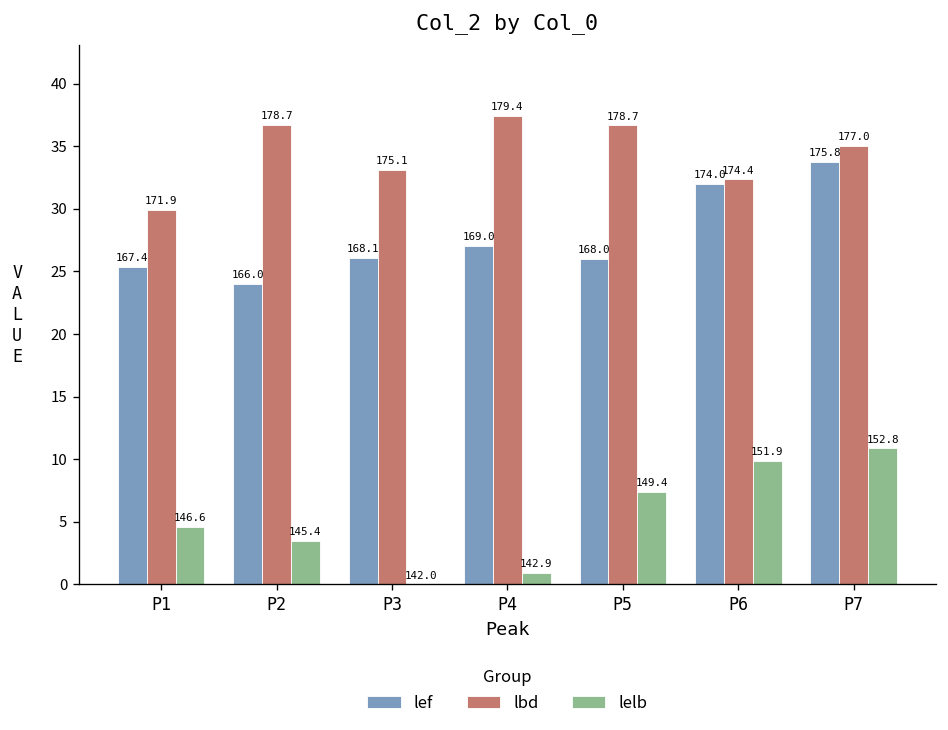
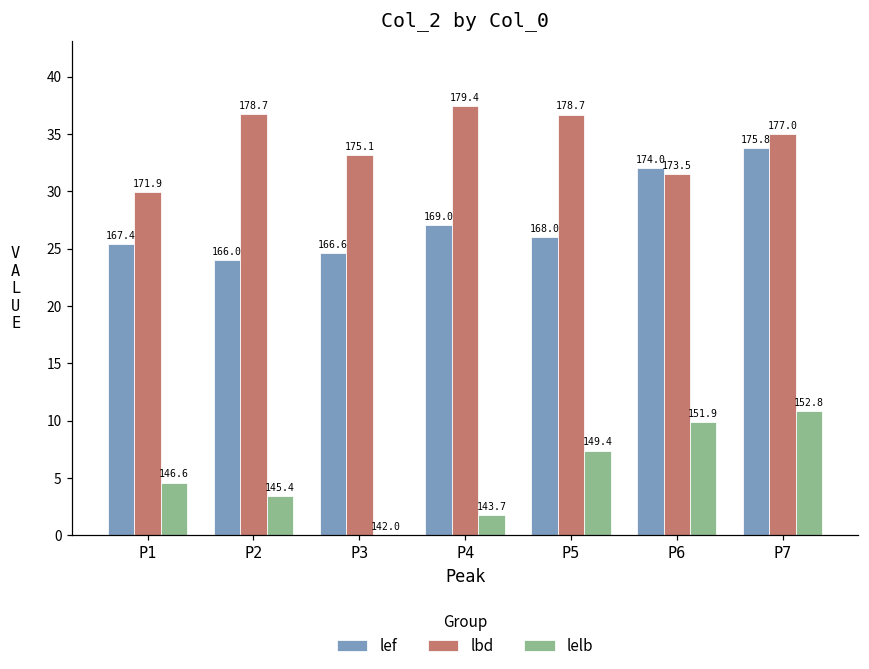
lef, P3: 168.1 -> 166.6
lelb, P4: 142.9 -> 143.7
lbd, P6: 174.4 -> 173.5
